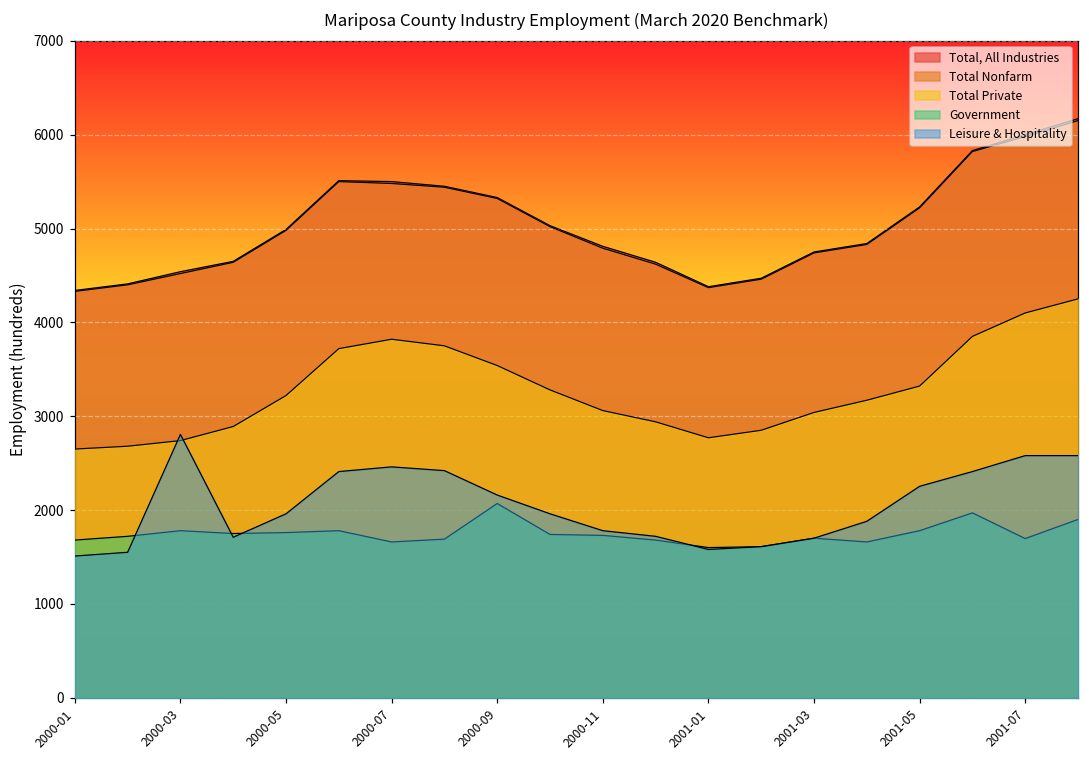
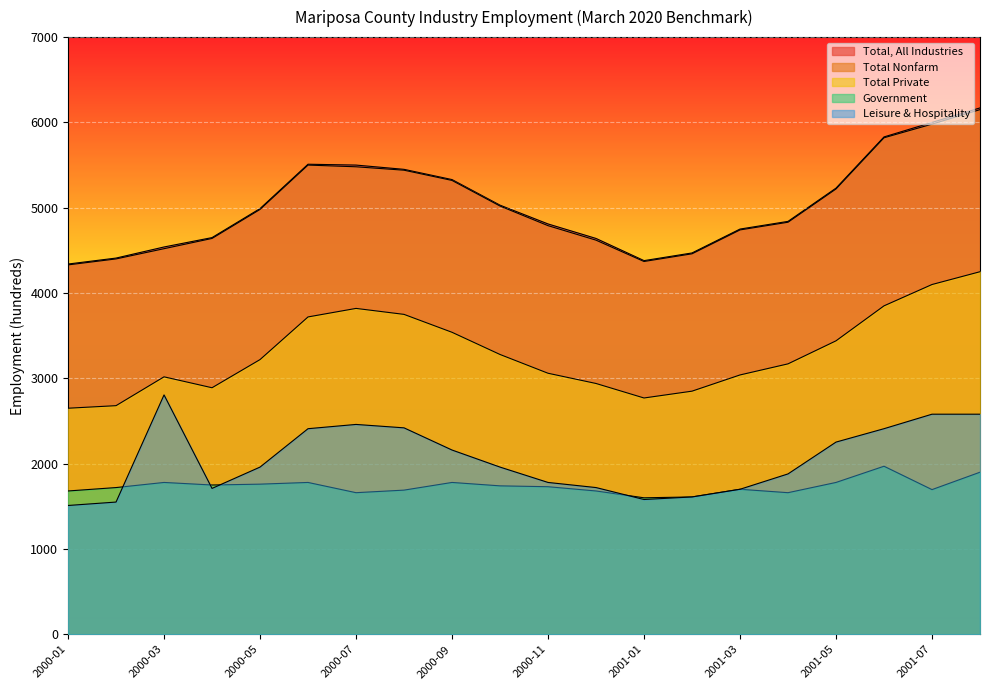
Total Private, 2000-03: 2700 -> 3000
Government, 2000-09: 2100 -> 1800
Total Private, 2001-05: 3300 -> 3400
